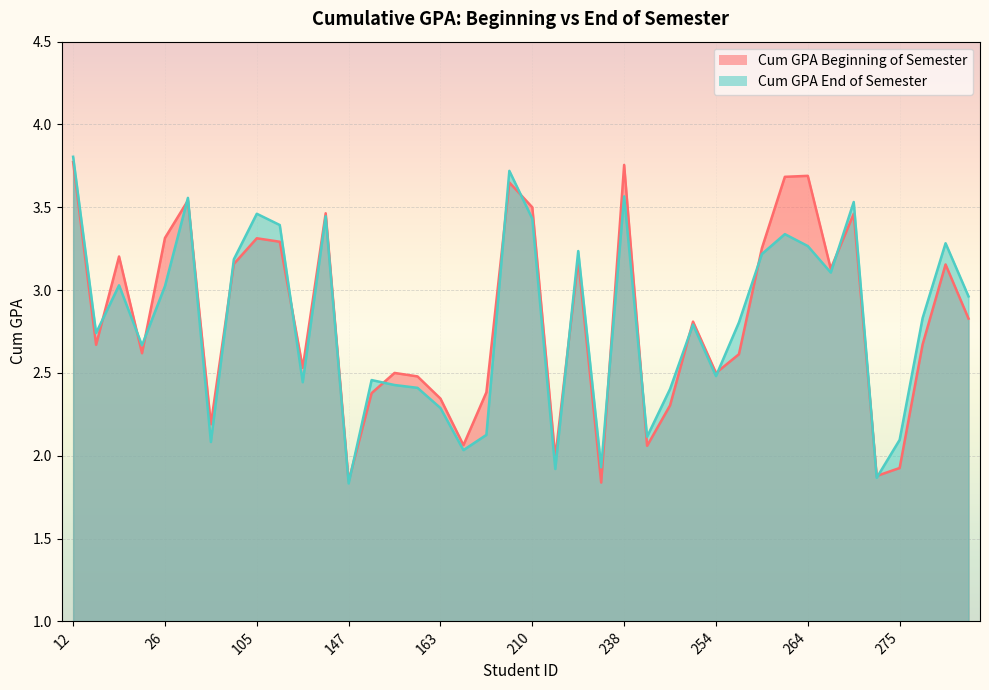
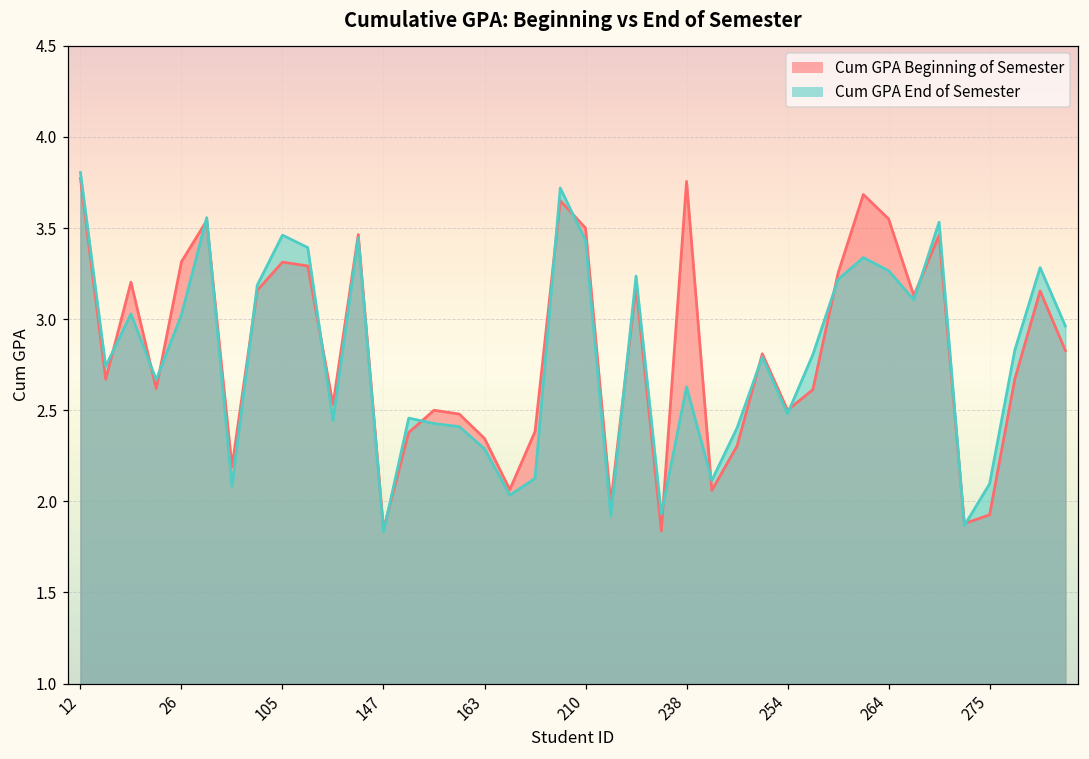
Cum GPA End of Semester, 238: 3.57 -> 2.63
Cum GPA Beginning of Semester, 264: 3.69 -> 3.55
